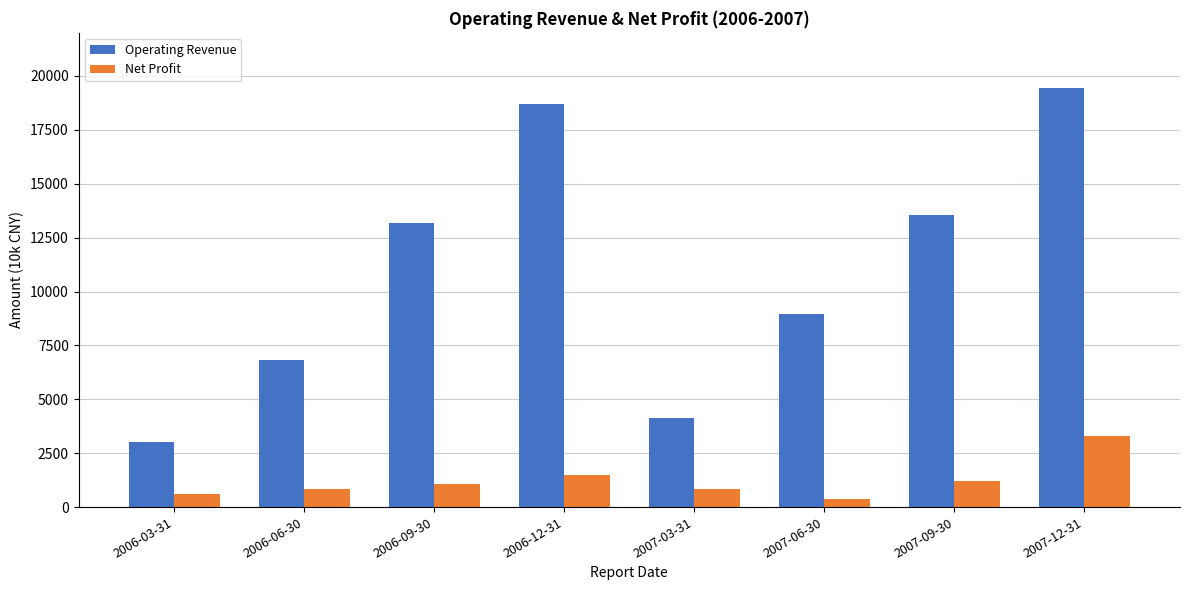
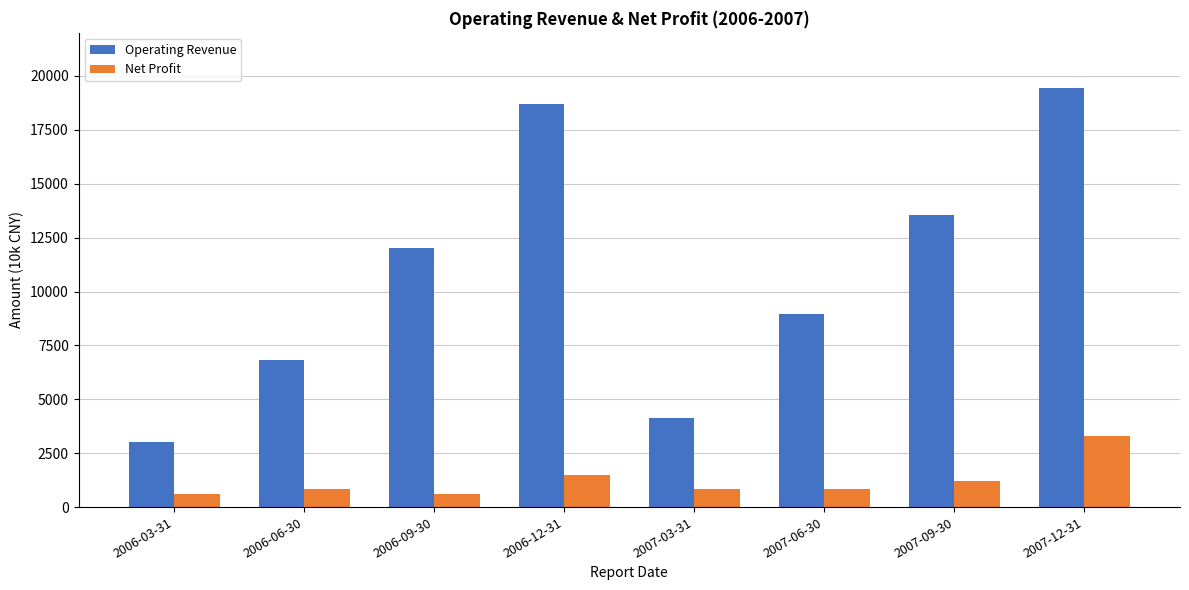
Operating Revenue, 2006-09-30: 13200 -> 12000
Net Profit, 2006-09-30: 1100 -> 600
Net Profit, 2007-06-30: 400 -> 800
